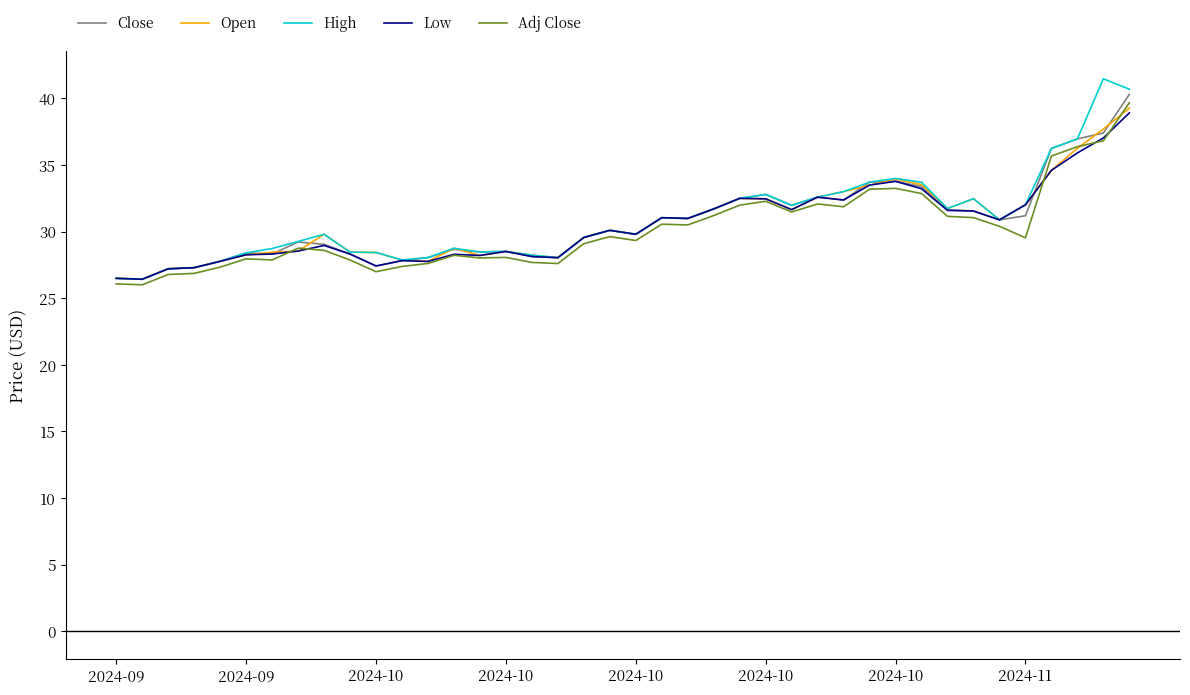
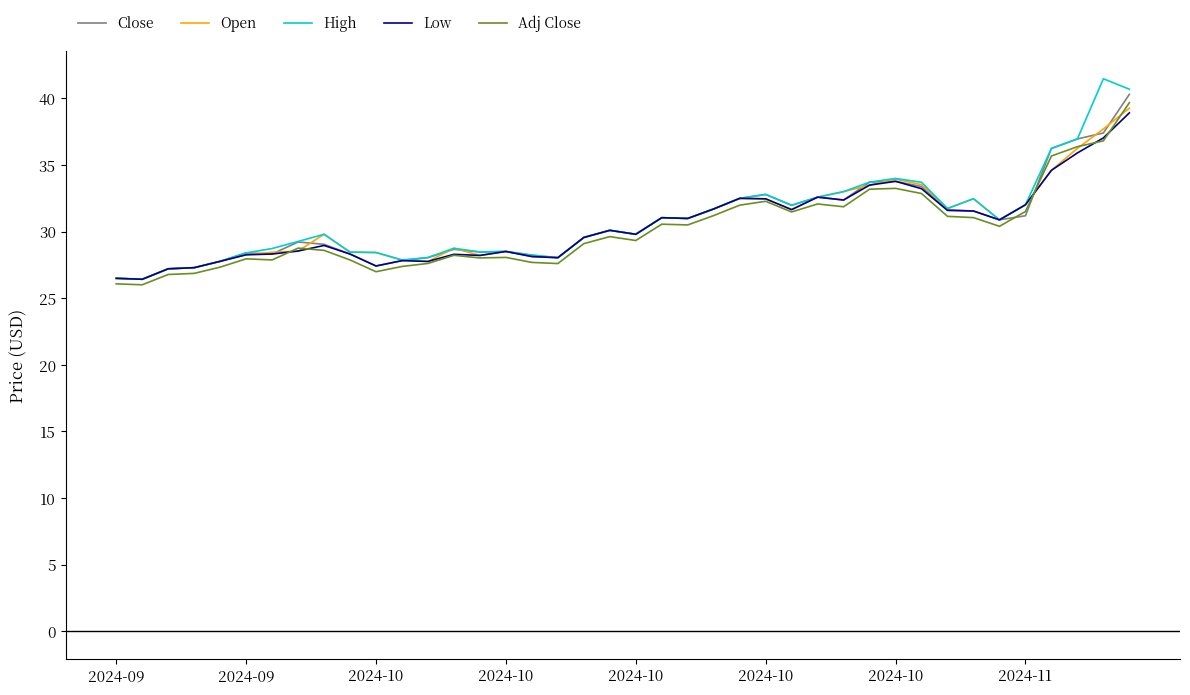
Adj Close, 2024-11: 29.5 -> 31.5
